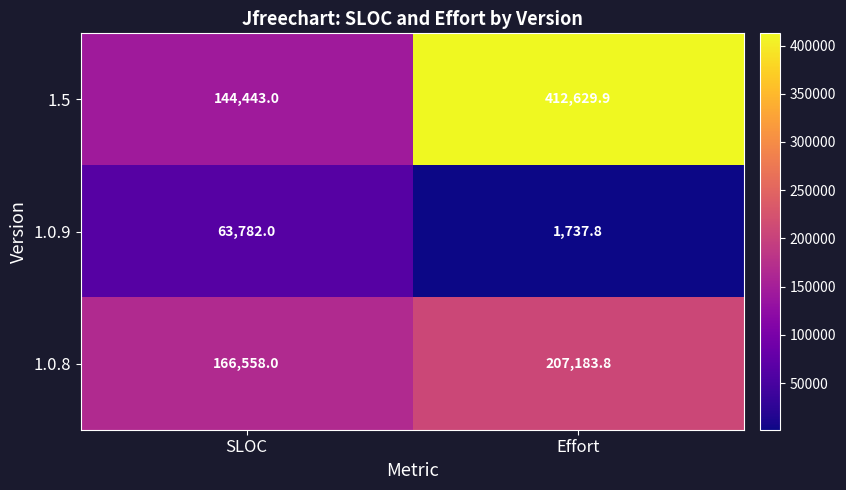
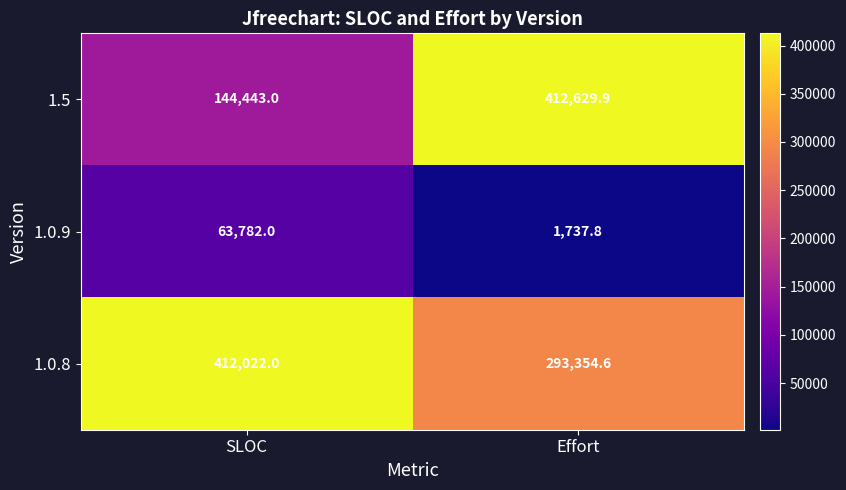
1.0.8, SLOC: 166,558.0 -> 412,022.0
1.0.8, Effort: 207,183.8 -> 293,354.6
